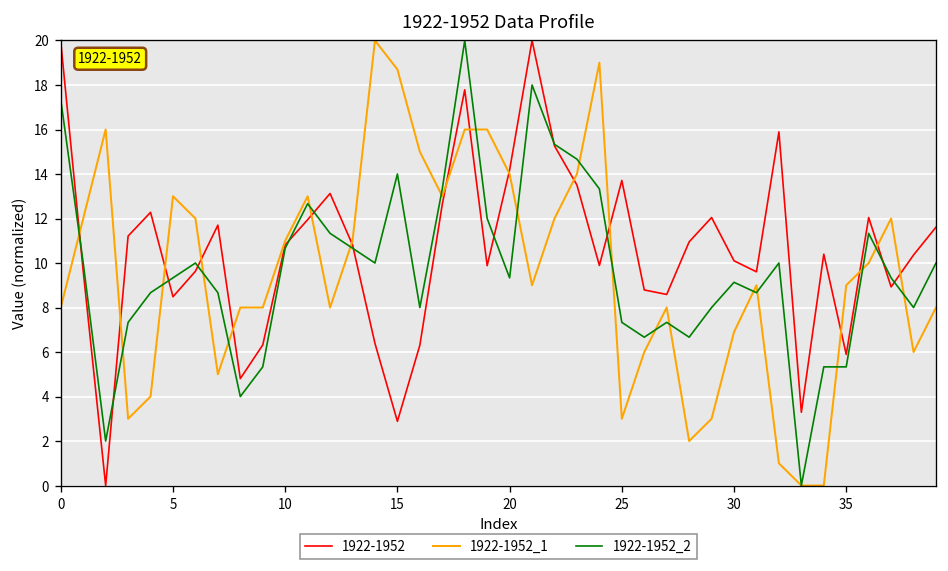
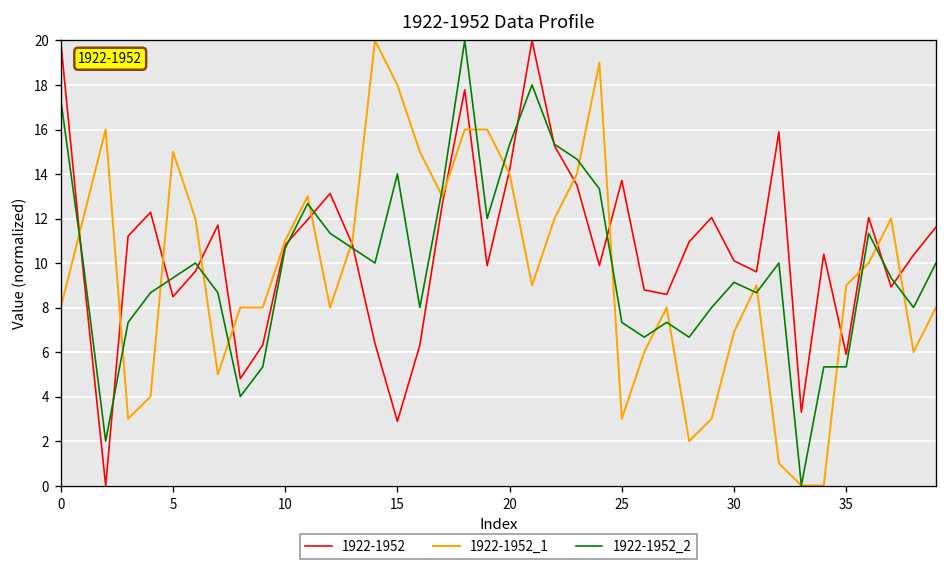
1922-1952_1, 5: 13.0 -> 15.0
1922-1952_1, 15: 18.7 -> 18.0
1922-1952_2, 20: 9.3 -> 15.3
